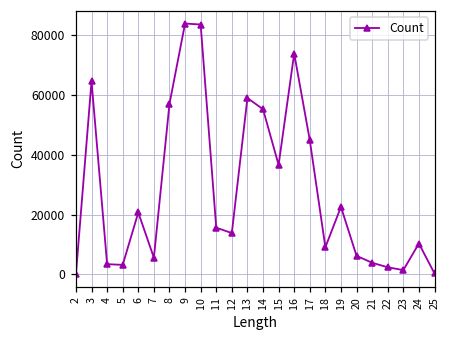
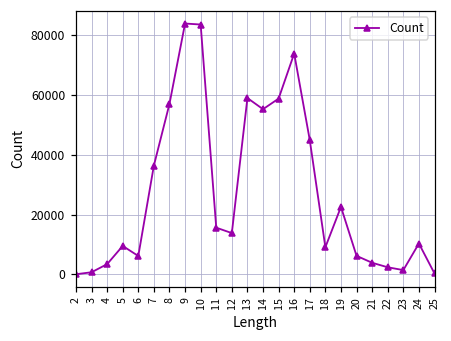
3: 65000 -> 1000
5: 3000 -> 10000
6: 21000 -> 6000
7: 6000 -> 36000
15: 37000 -> 59000
